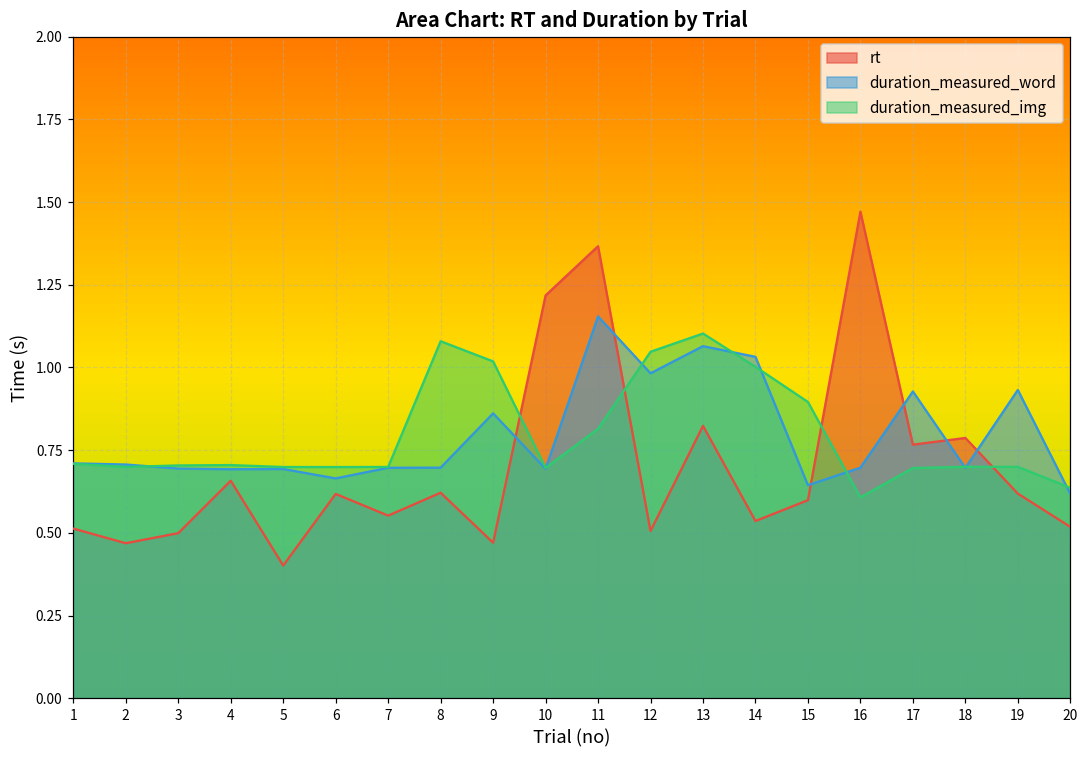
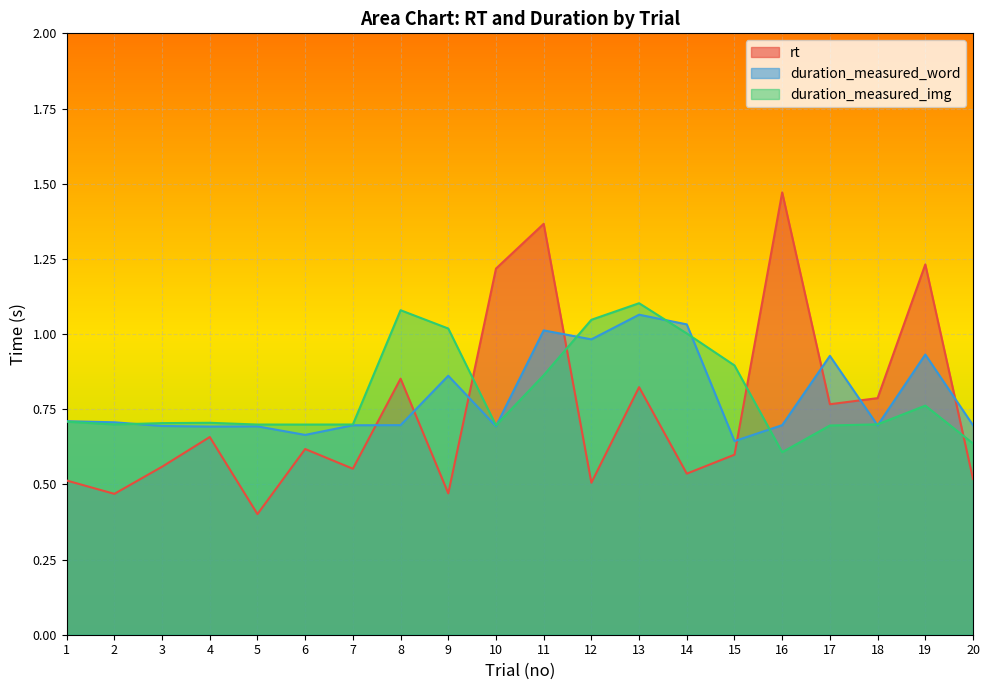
rt, 3: 0.50 -> 0.56
rt, 8: 0.62 -> 0.85
duration_measured_word, 11: 1.15 -> 1.01
duration_measured_img, 11: 0.81 -> 0.86
rt, 19: 0.62 -> 1.23
duration_measured_img, 19: 0.70 -> 0.76
duration_measured_word, 20: 0.62 -> 0.70
